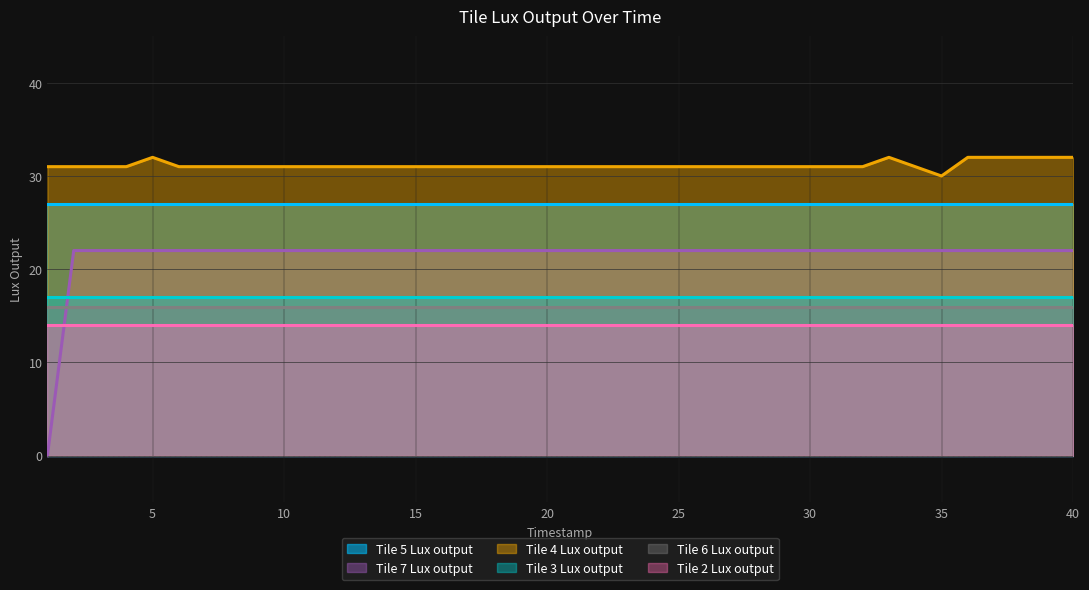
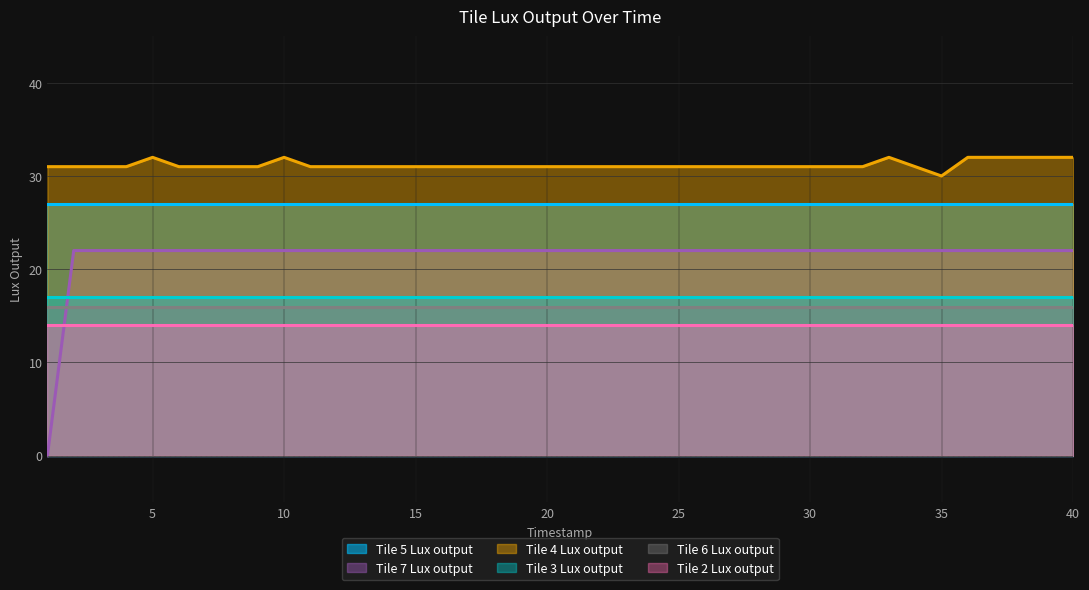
Tile 4 Lux output, 10: 31 -> 32
